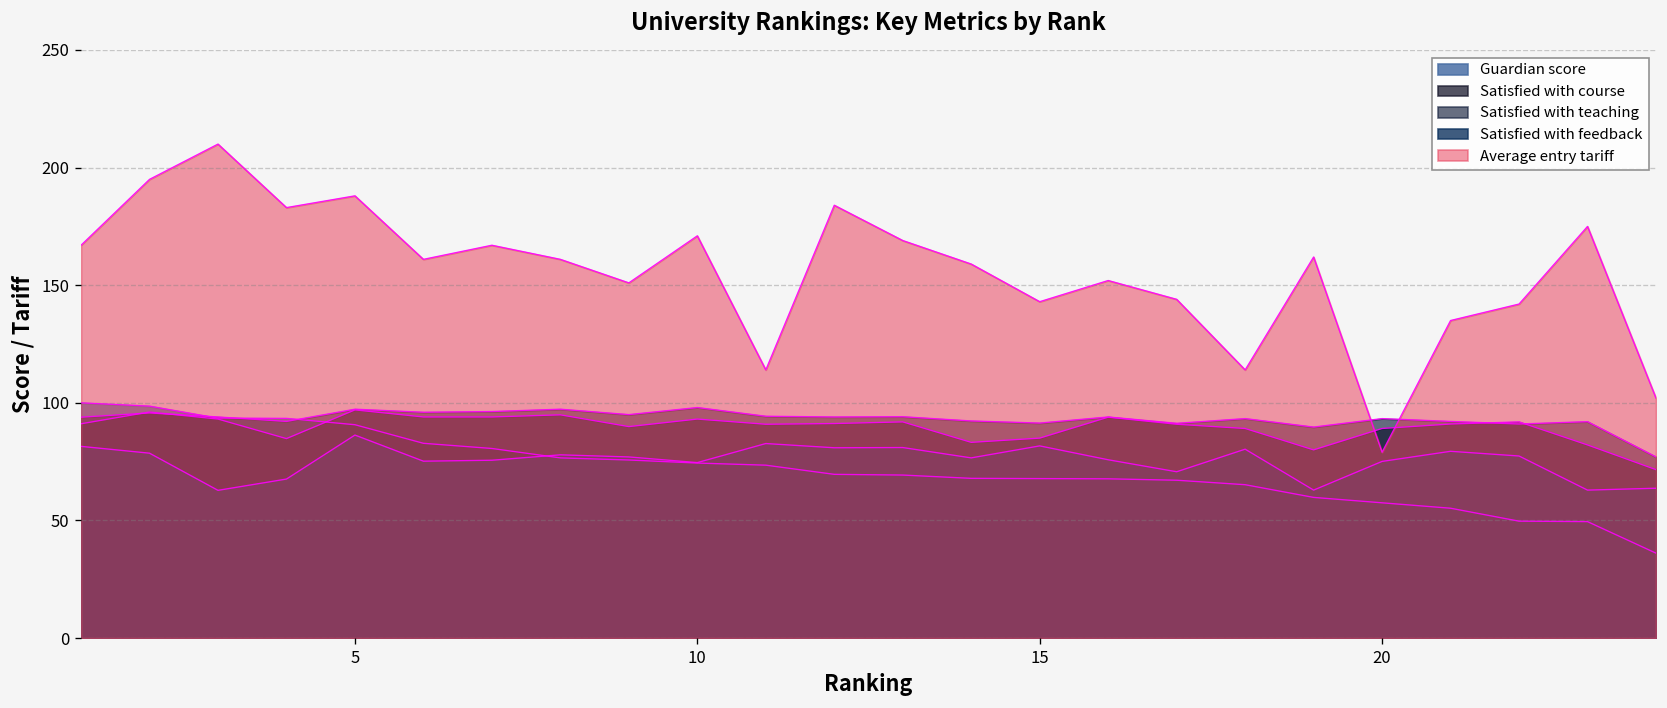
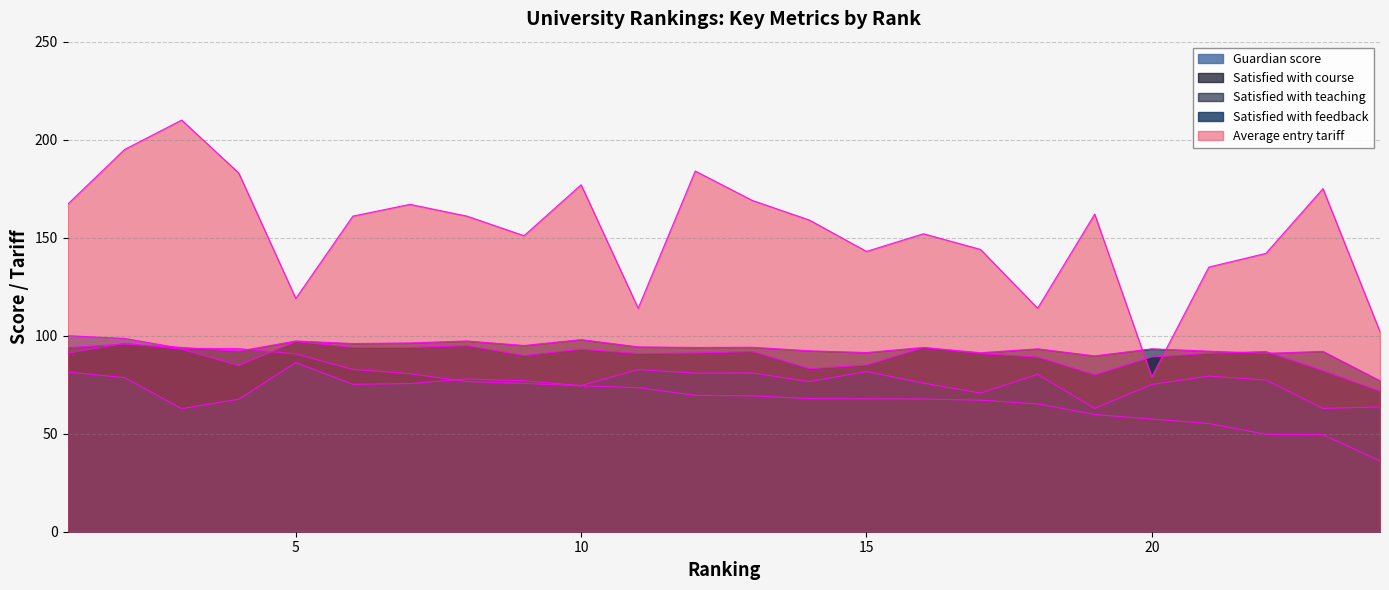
Average entry tariff, 5: 188 -> 119
Average entry tariff, 10: 171 -> 177
